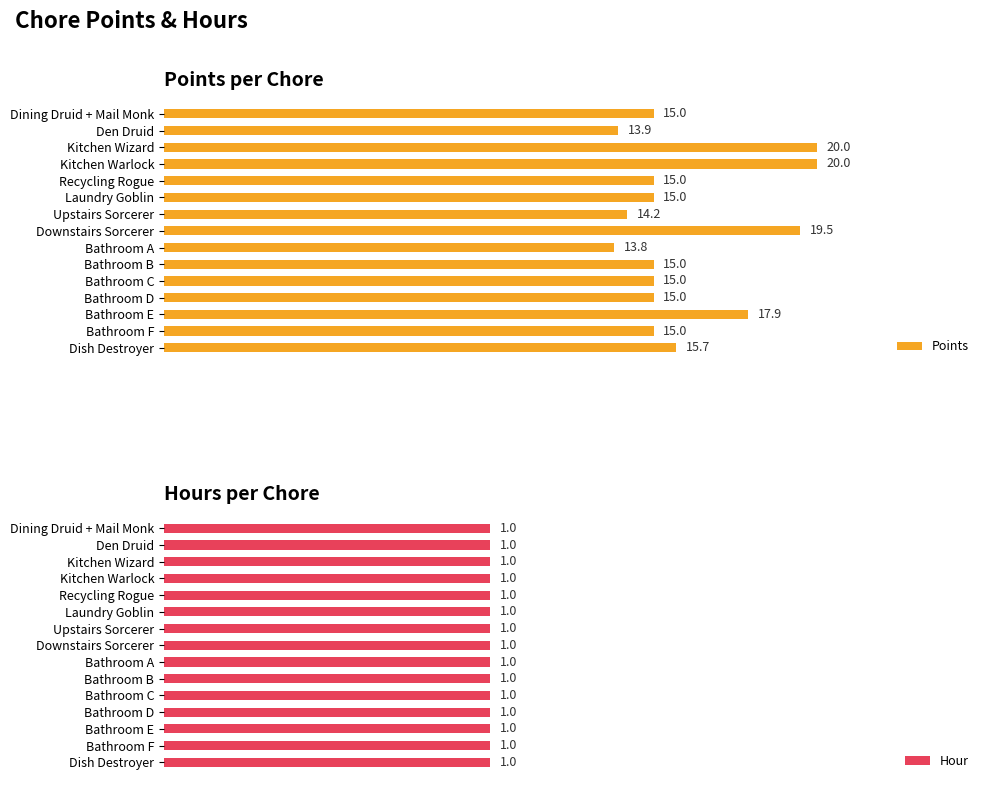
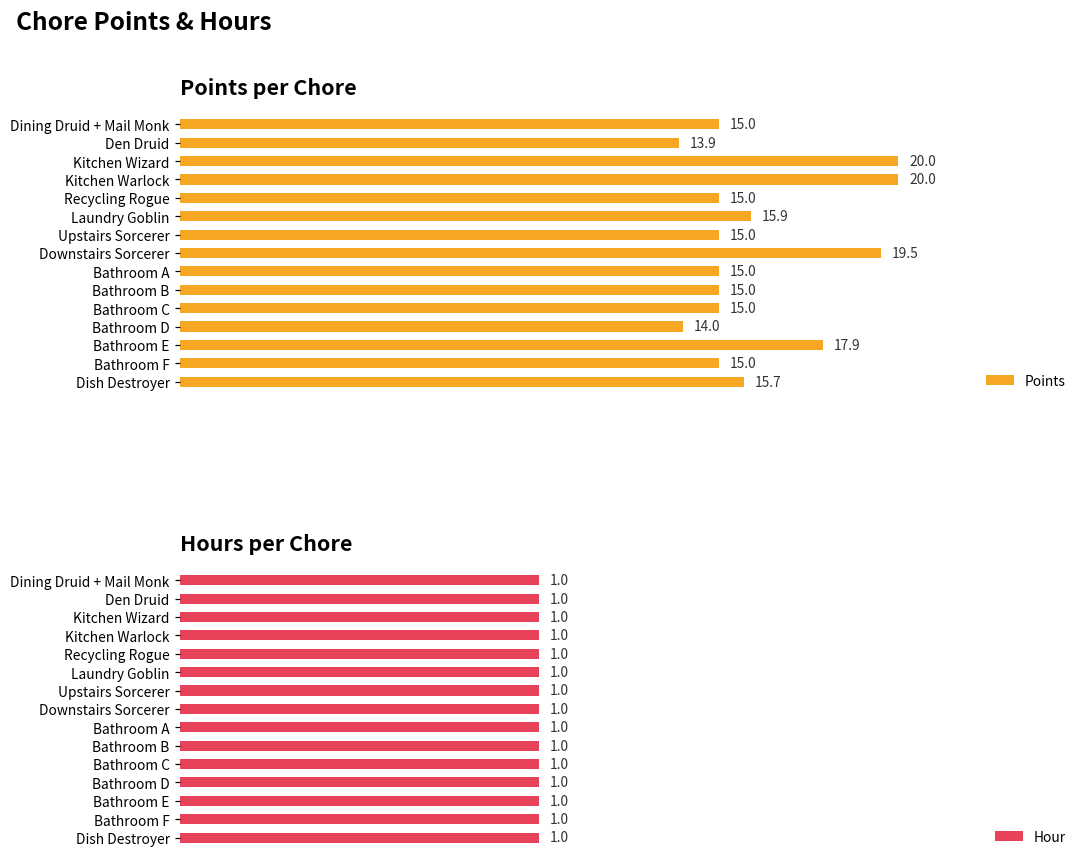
Points per Chore, Laundry Goblin: 15.0 -> 15.9
Points per Chore, Upstairs Sorcerer: 14.2 -> 15.0
Points per Chore, Bathroom A: 13.8 -> 15.0
Points per Chore, Bathroom D: 15.0 -> 14.0
